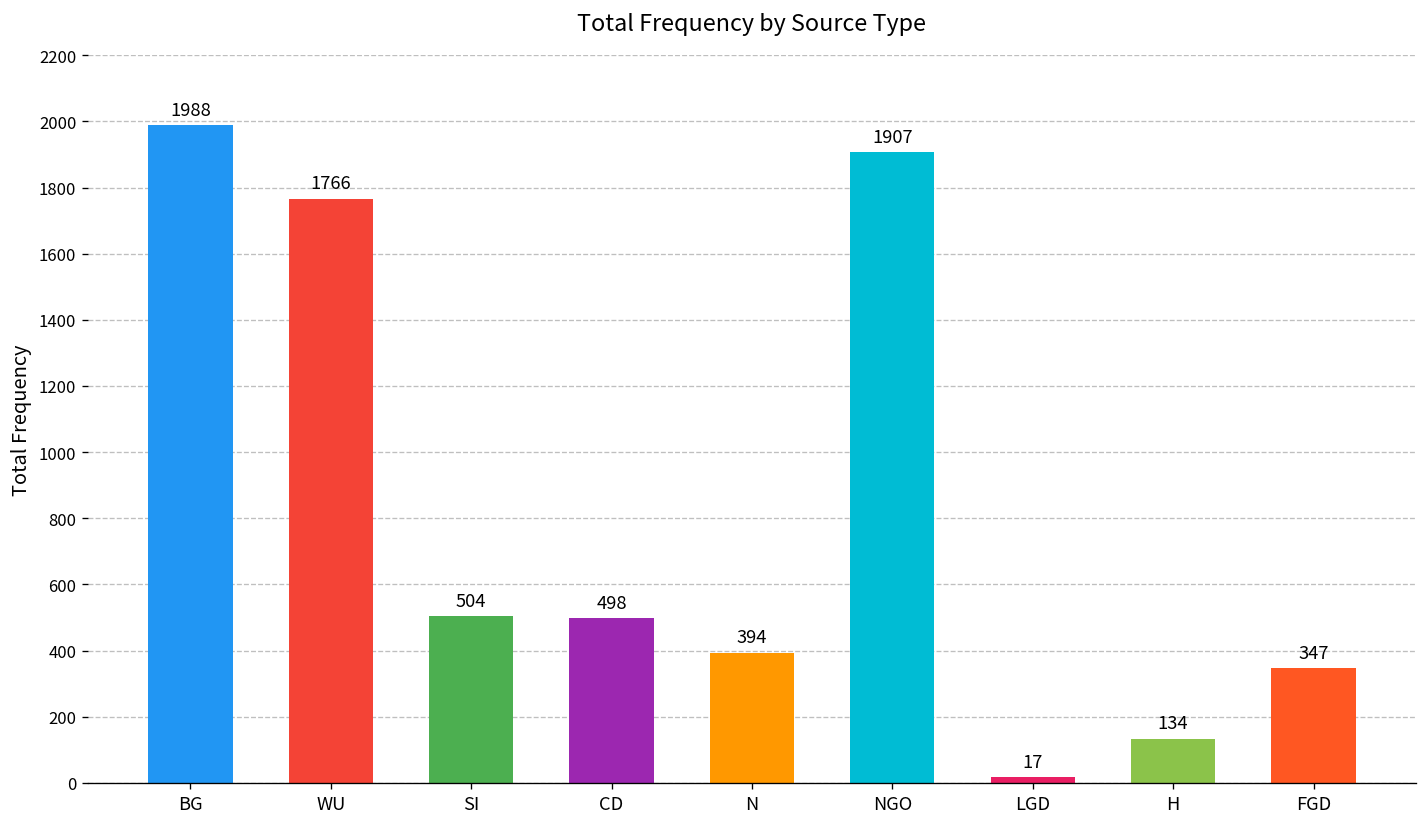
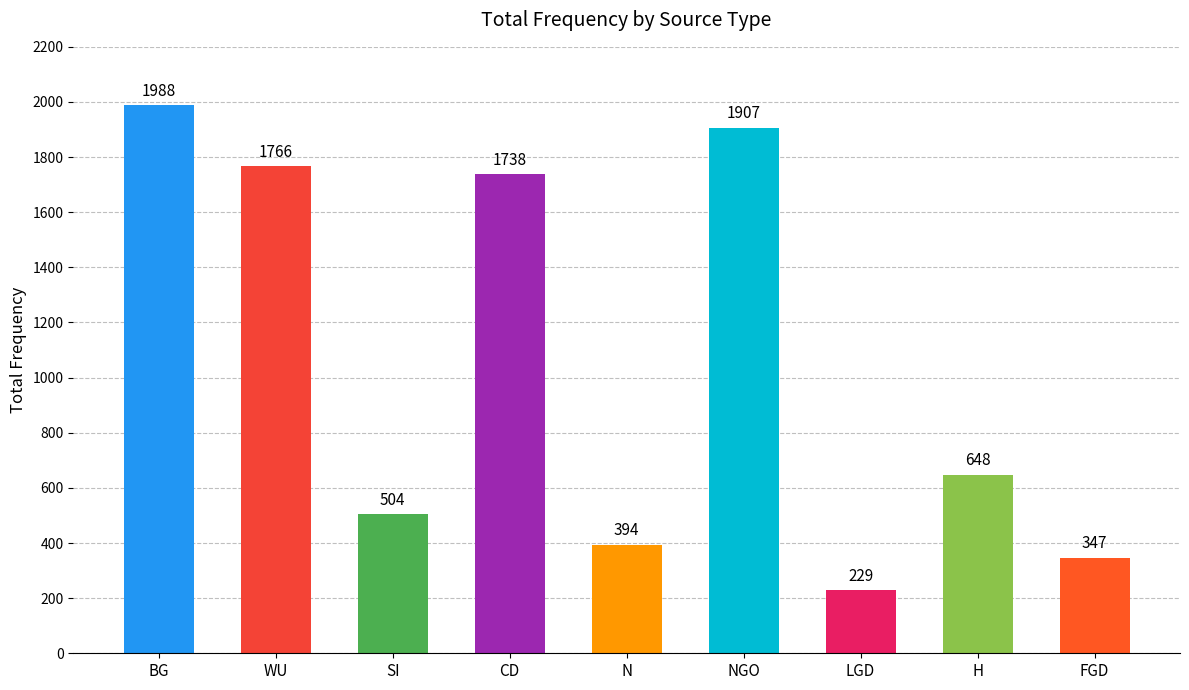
CD: 498 -> 1738
LGD: 17 -> 229
H: 134 -> 648
